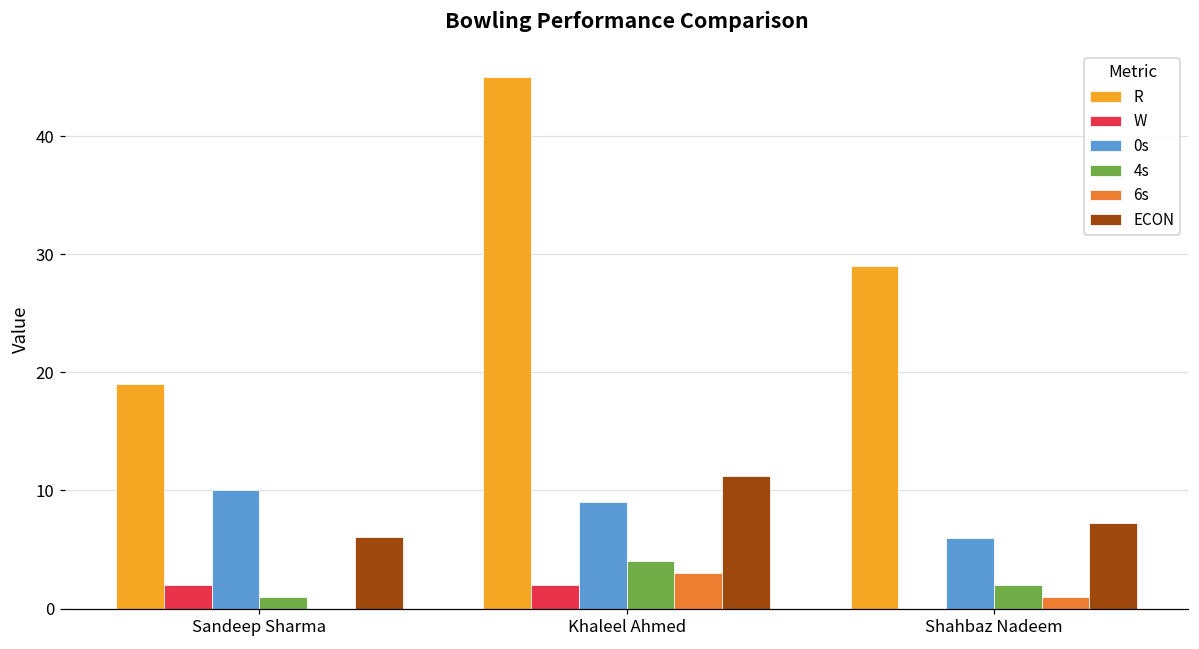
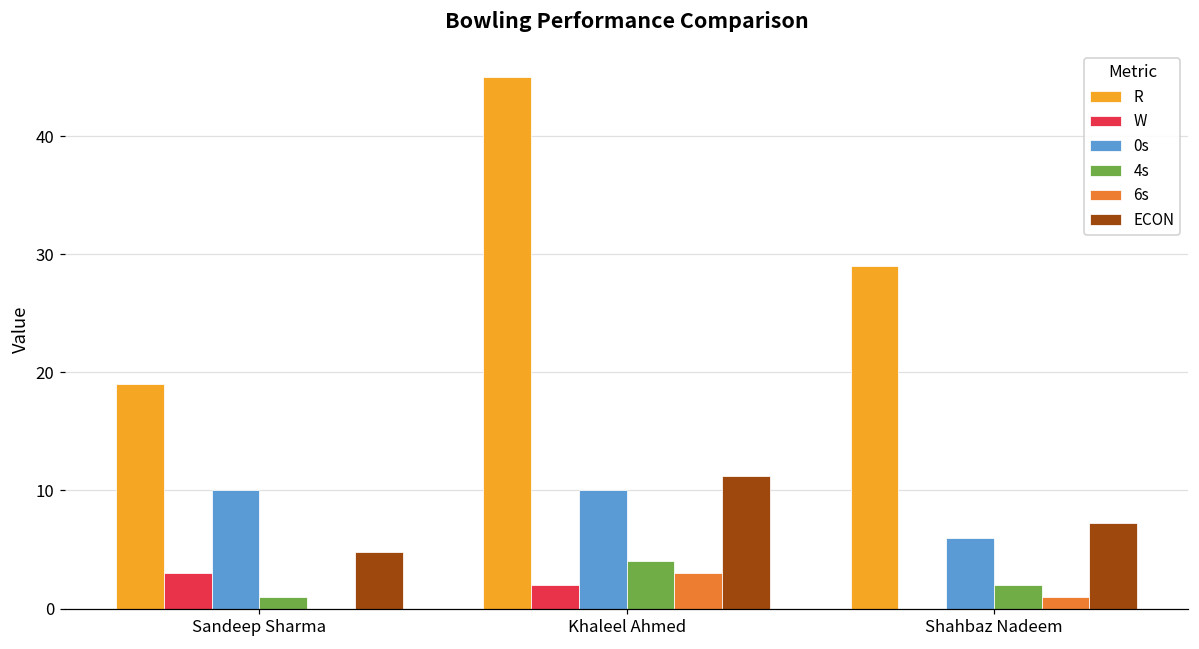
W, Sandeep Sharma: 2 -> 3
ECON, Sandeep Sharma: 6.0 -> 4.8
0s, Khaleel Ahmed: 9 -> 10
